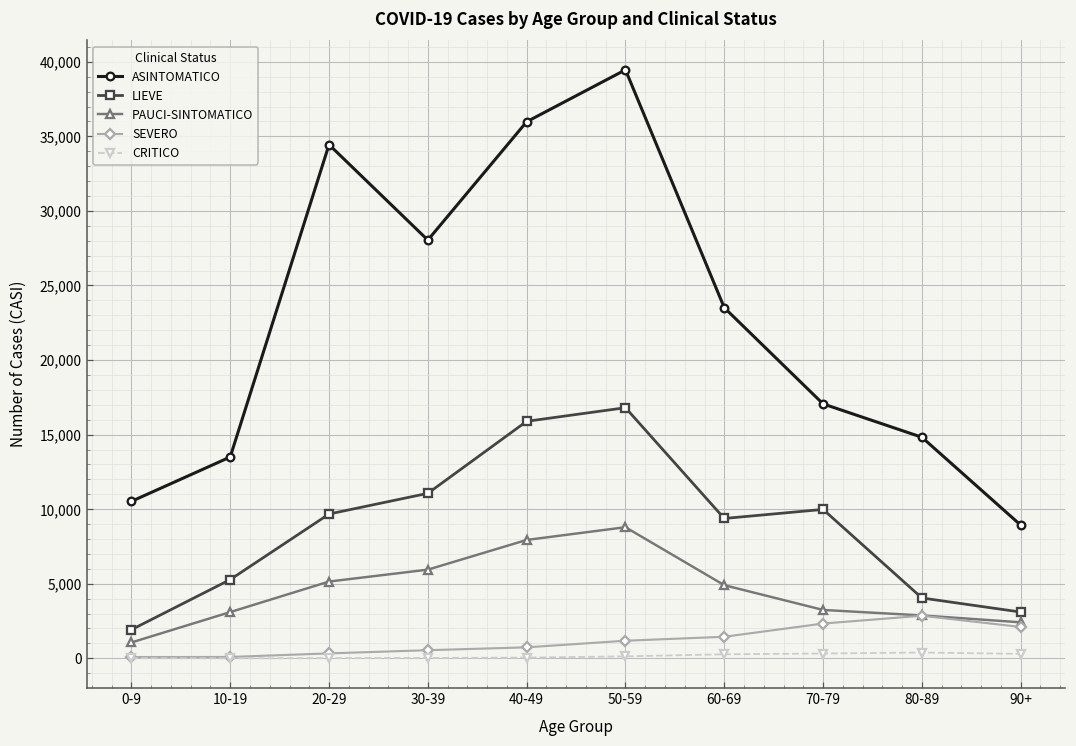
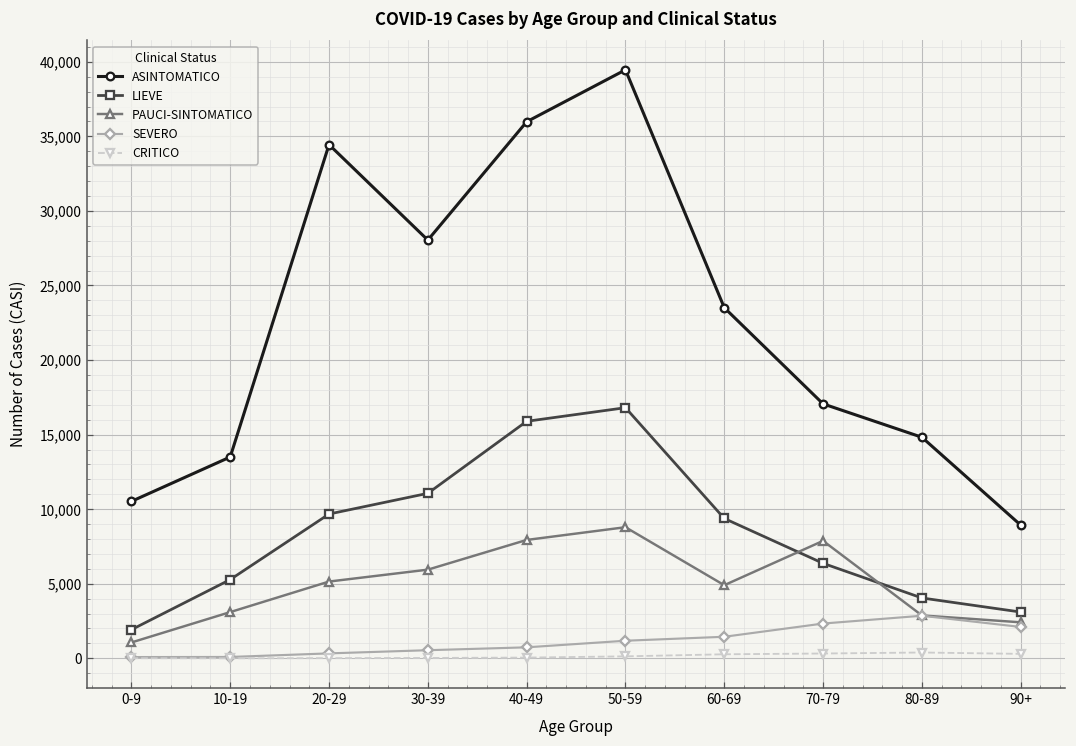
LIEVE, 70-79: 10,000 -> 6,400
PAUCI-SINTOMATICO, 70-79: 3,200 -> 7,900
